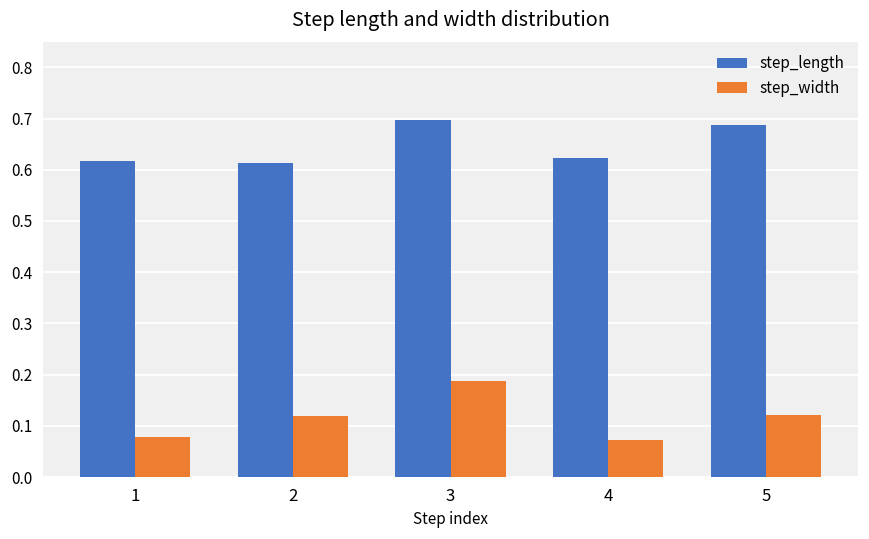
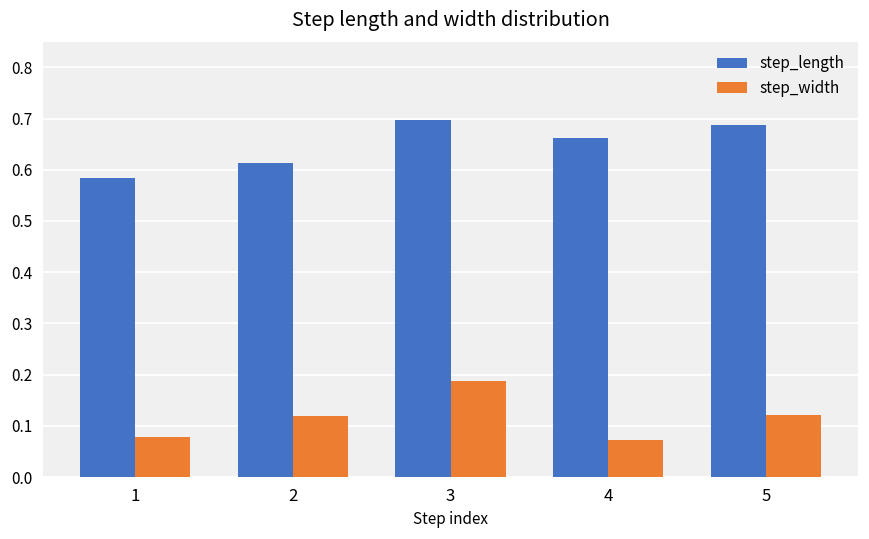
step_length, 1: 0.62 -> 0.58
step_length, 4: 0.62 -> 0.66
